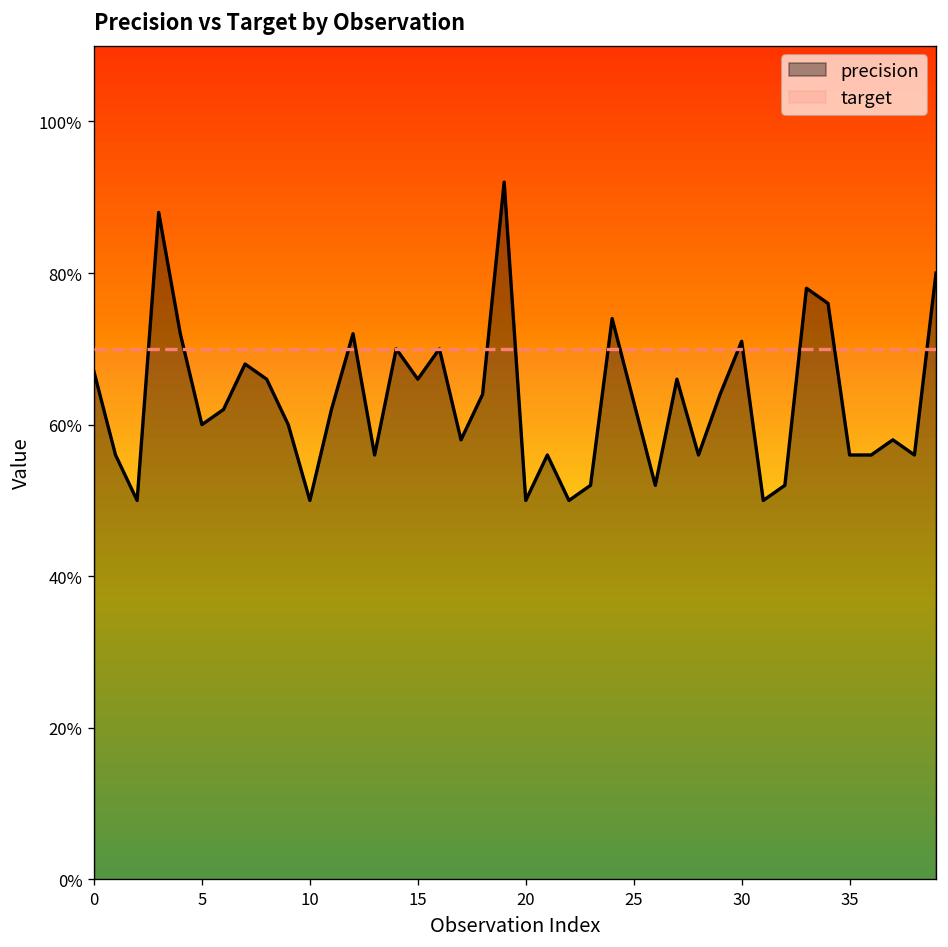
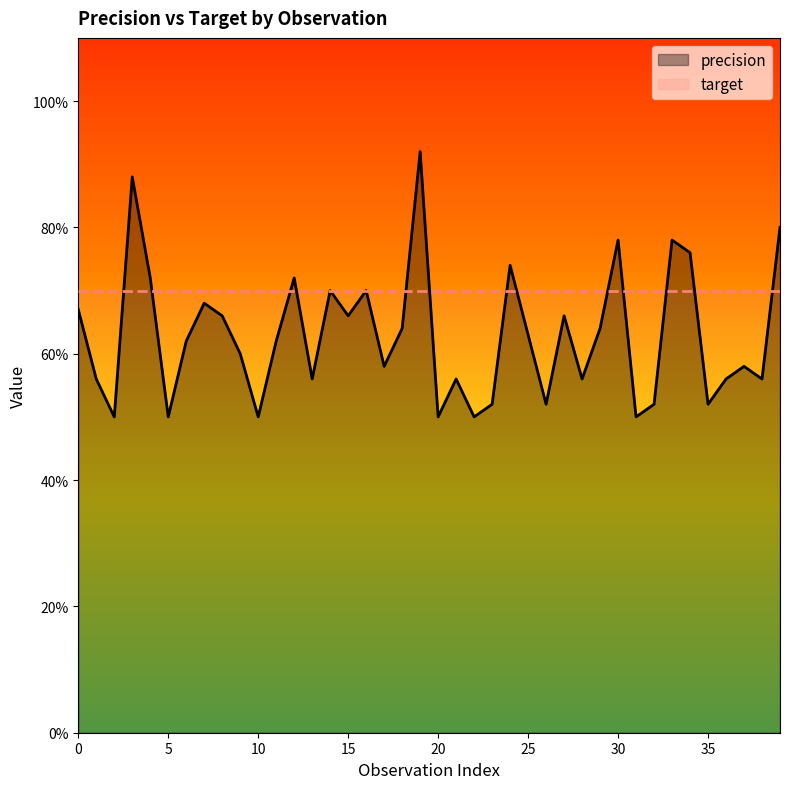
precision, 5: 60% -> 50%
precision, 30: 71% -> 78%
precision, 35: 56% -> 52%
